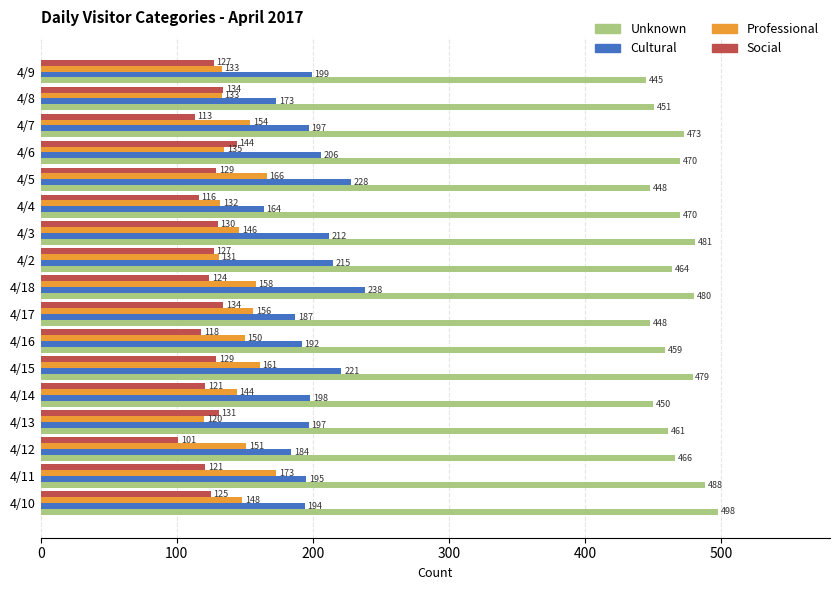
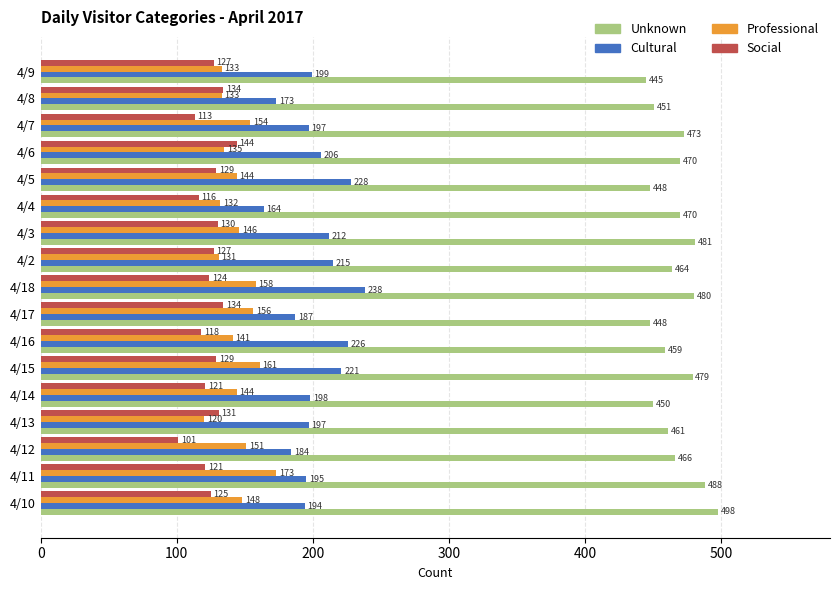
Professional, 4/5: 166 -> 144
Professional, 4/16: 150 -> 141
Cultural, 4/16: 192 -> 226
